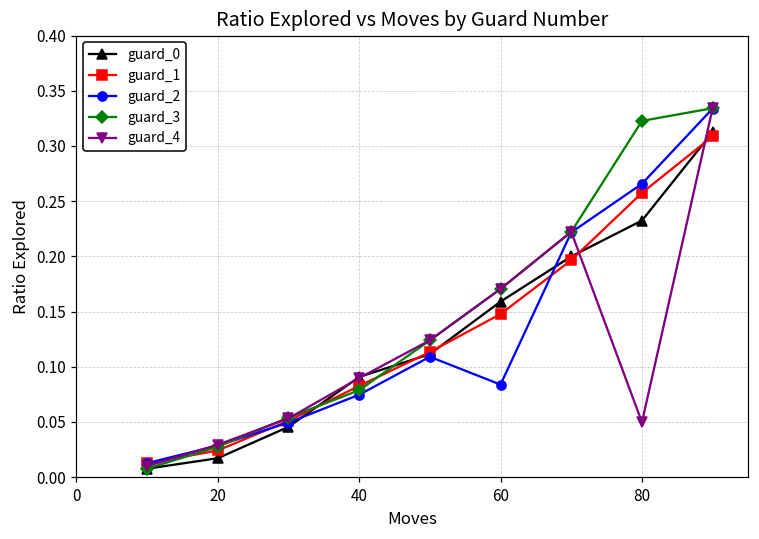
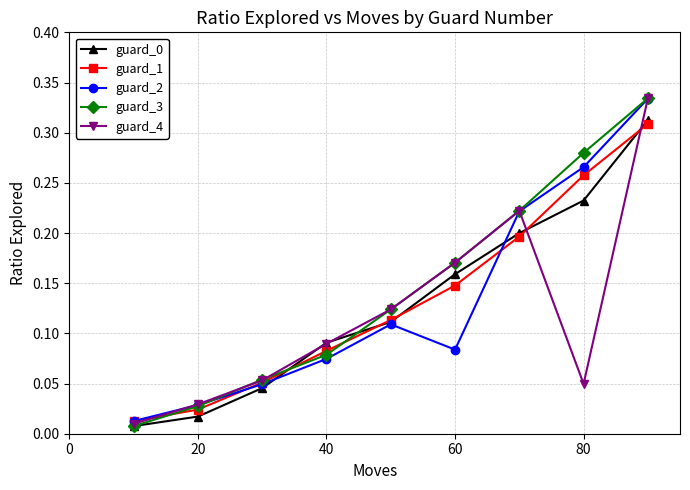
guard_3, 80: 0.323 -> 0.280
